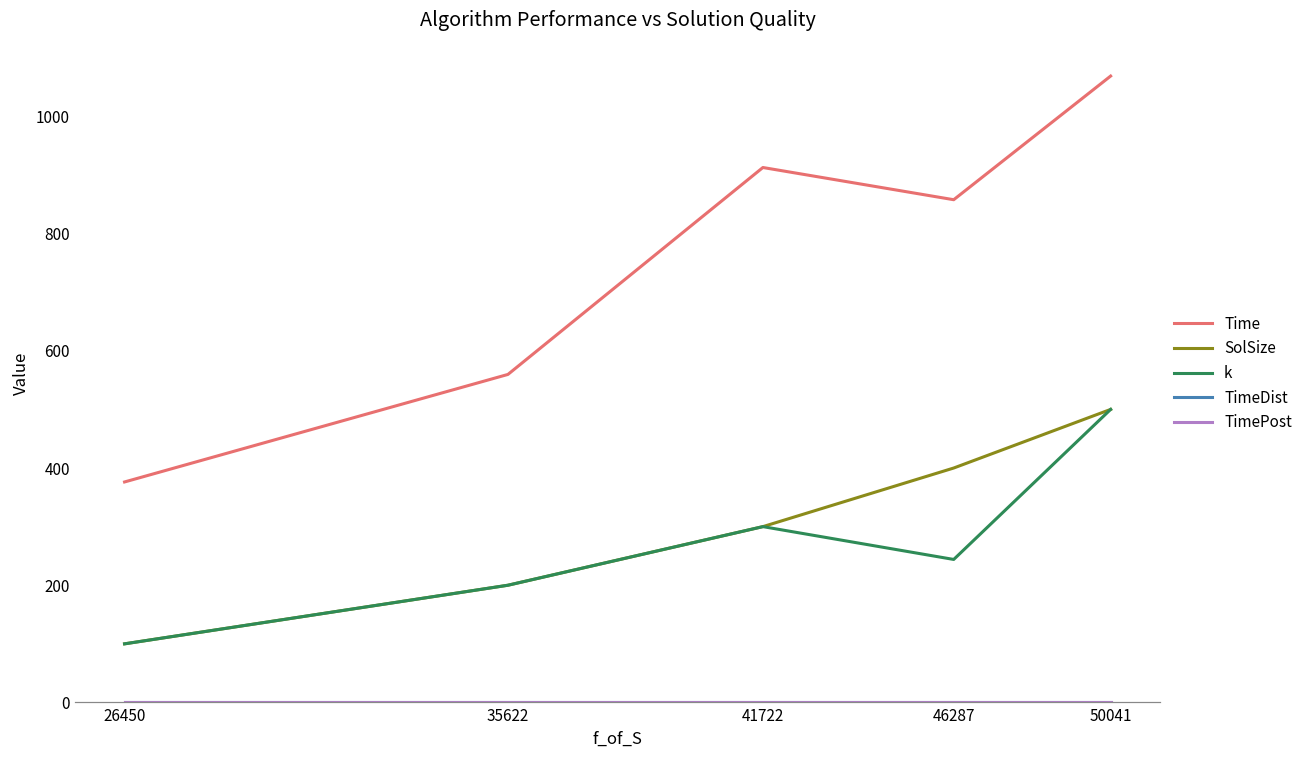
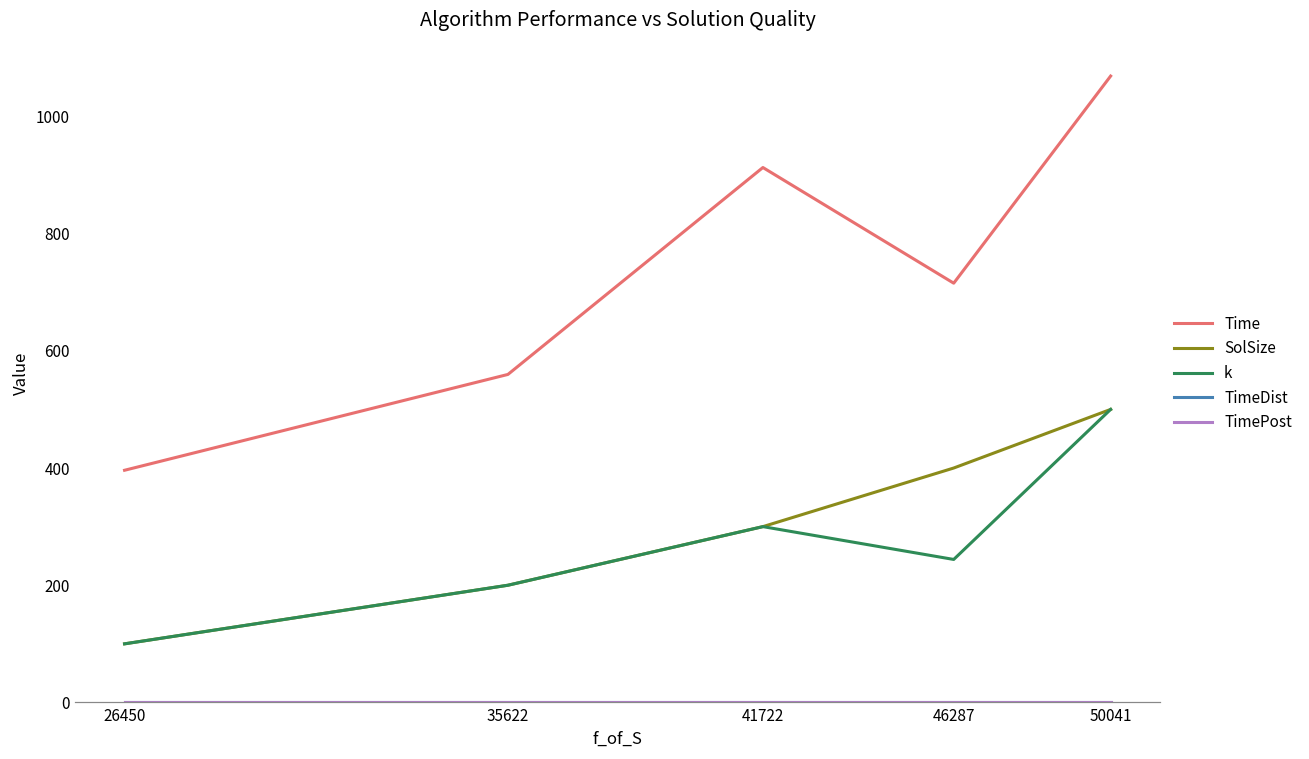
Time, 26450: 380 -> 400
Time, 46287: 860 -> 720
